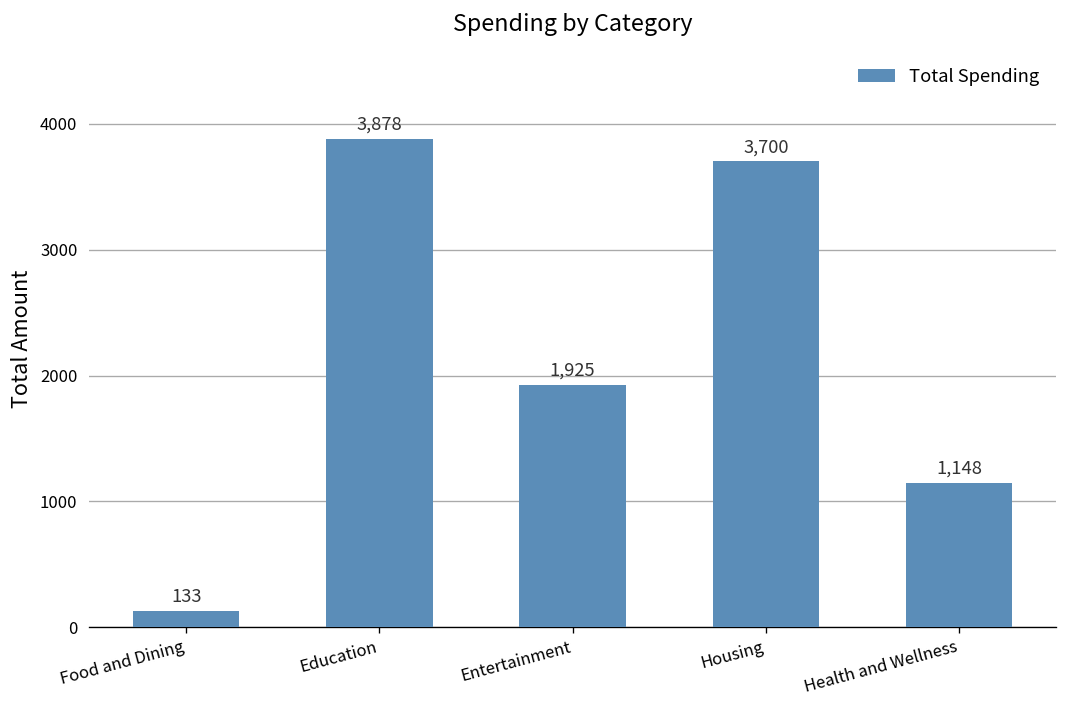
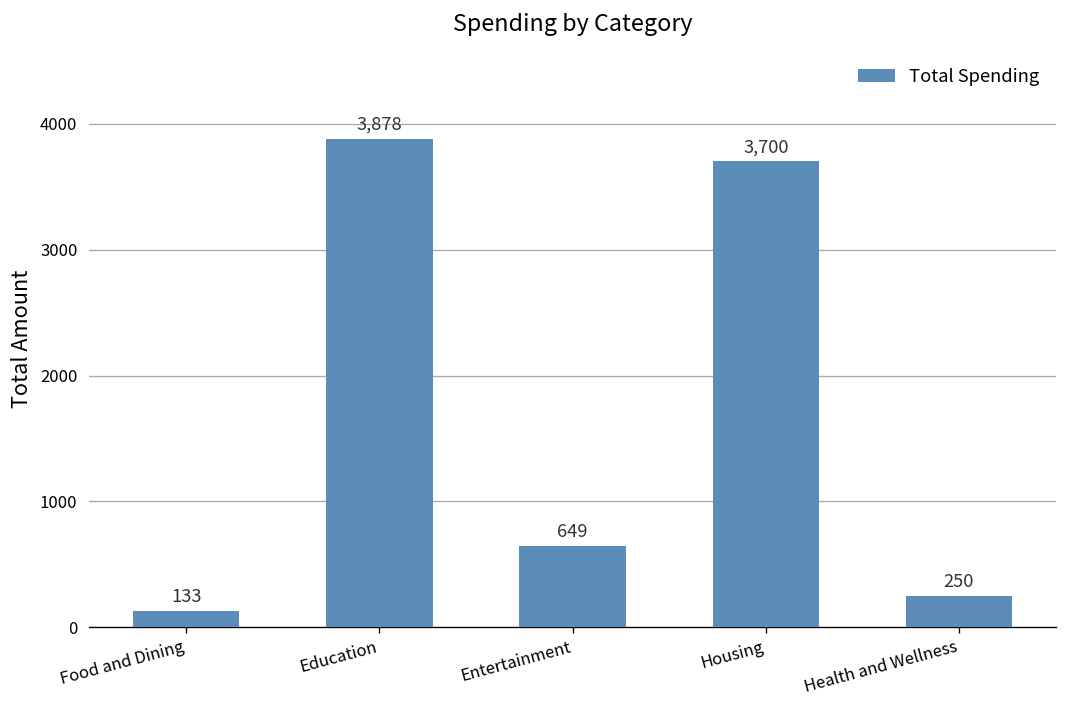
Entertainment: 1,925 -> 649
Health and Wellness: 1,148 -> 250
